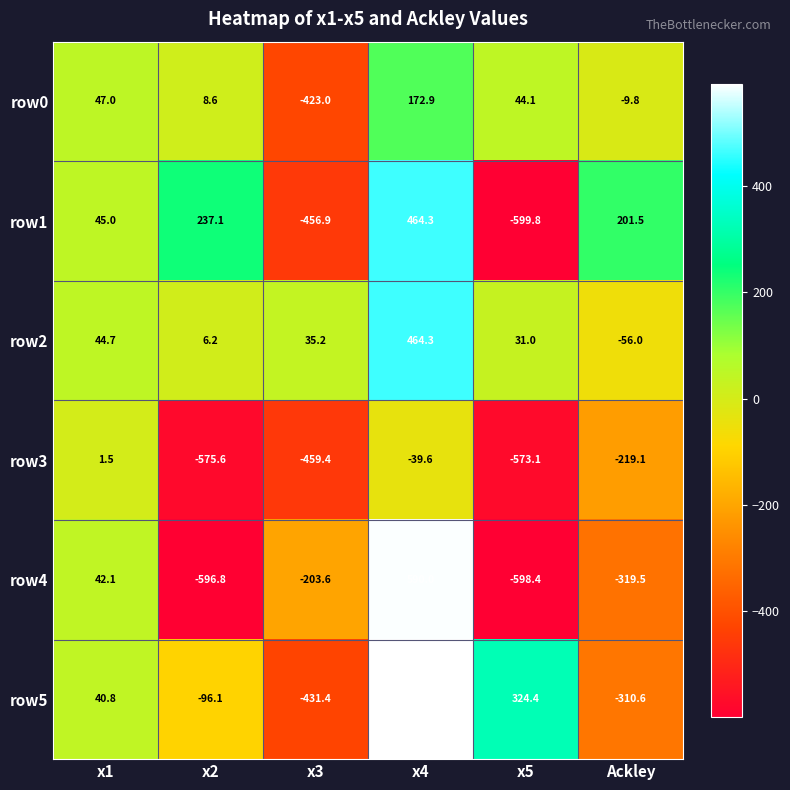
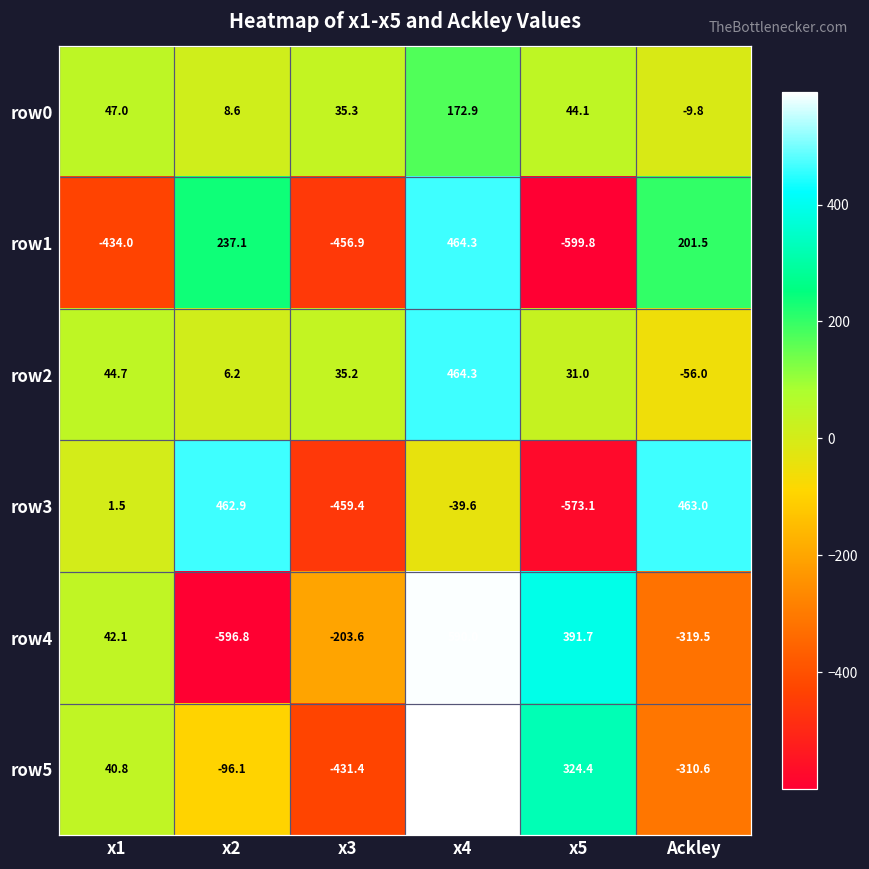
row0, x3: -423.0 -> 35.3
row1, x1: 45.0 -> -434.0
row3, x2: -575.6 -> 462.9
row3, Ackley: -219.1 -> 463.0
row4, x5: -598.4 -> 391.7
